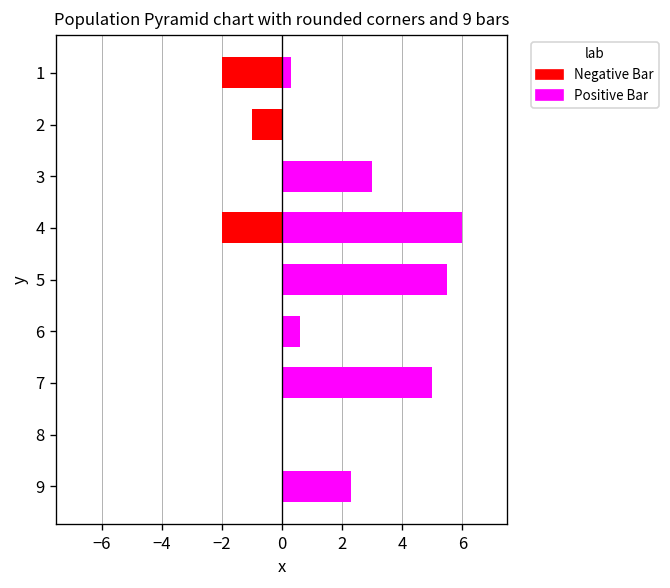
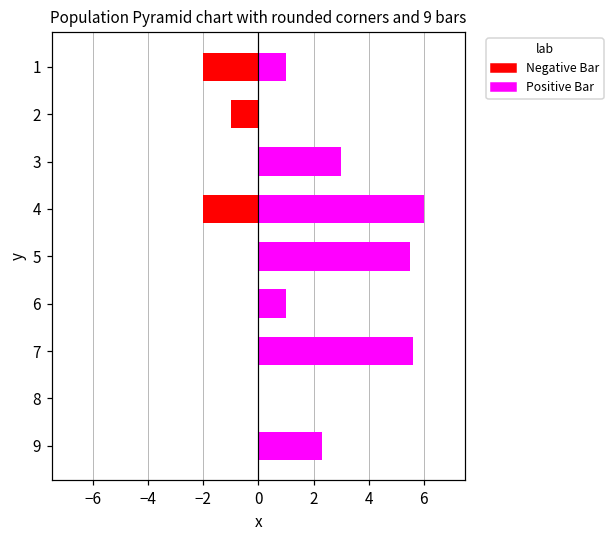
Positive Bar, 1: 0.3 -> 1.0
Positive Bar, 6: 0.6 -> 1.0
Positive Bar, 7: 5.0 -> 5.6
